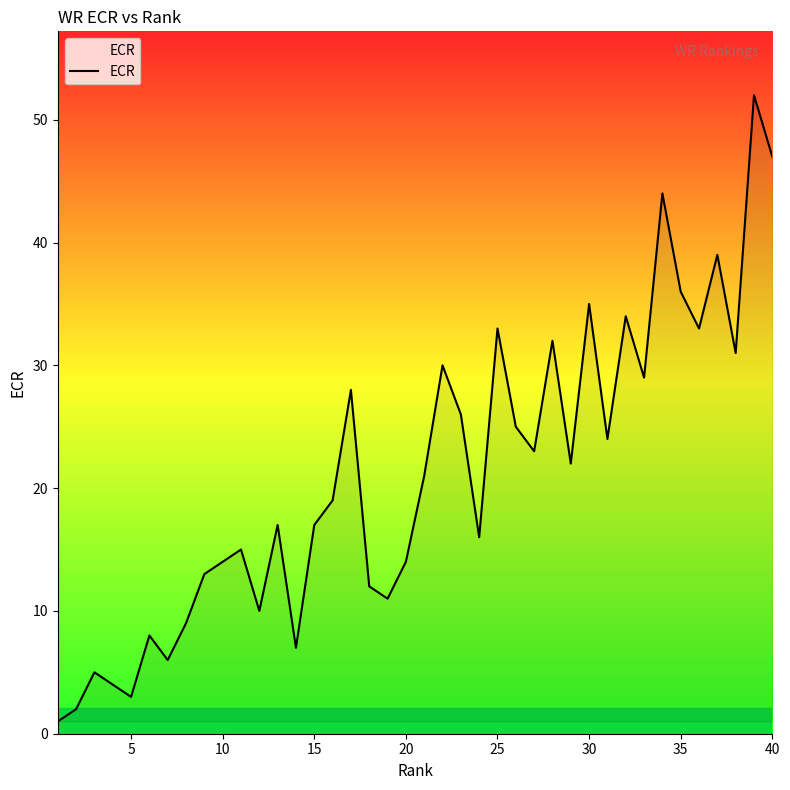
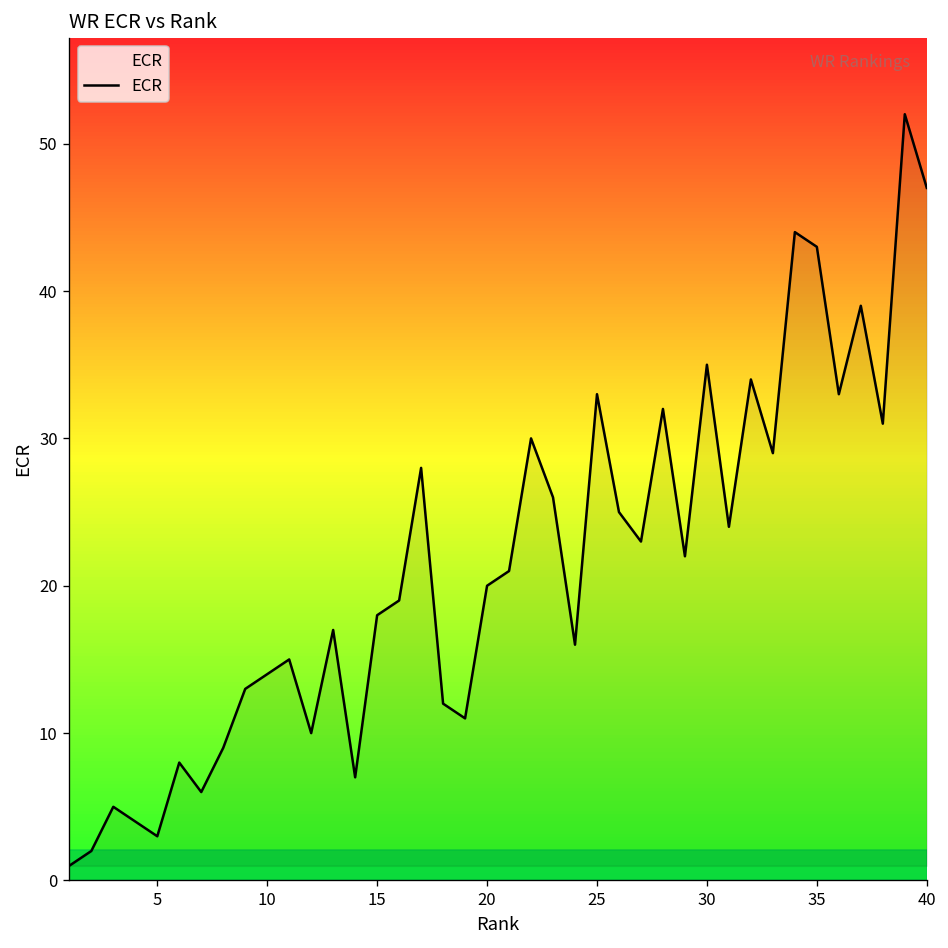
15: 17 -> 18
20: 14 -> 20
35: 36 -> 43
